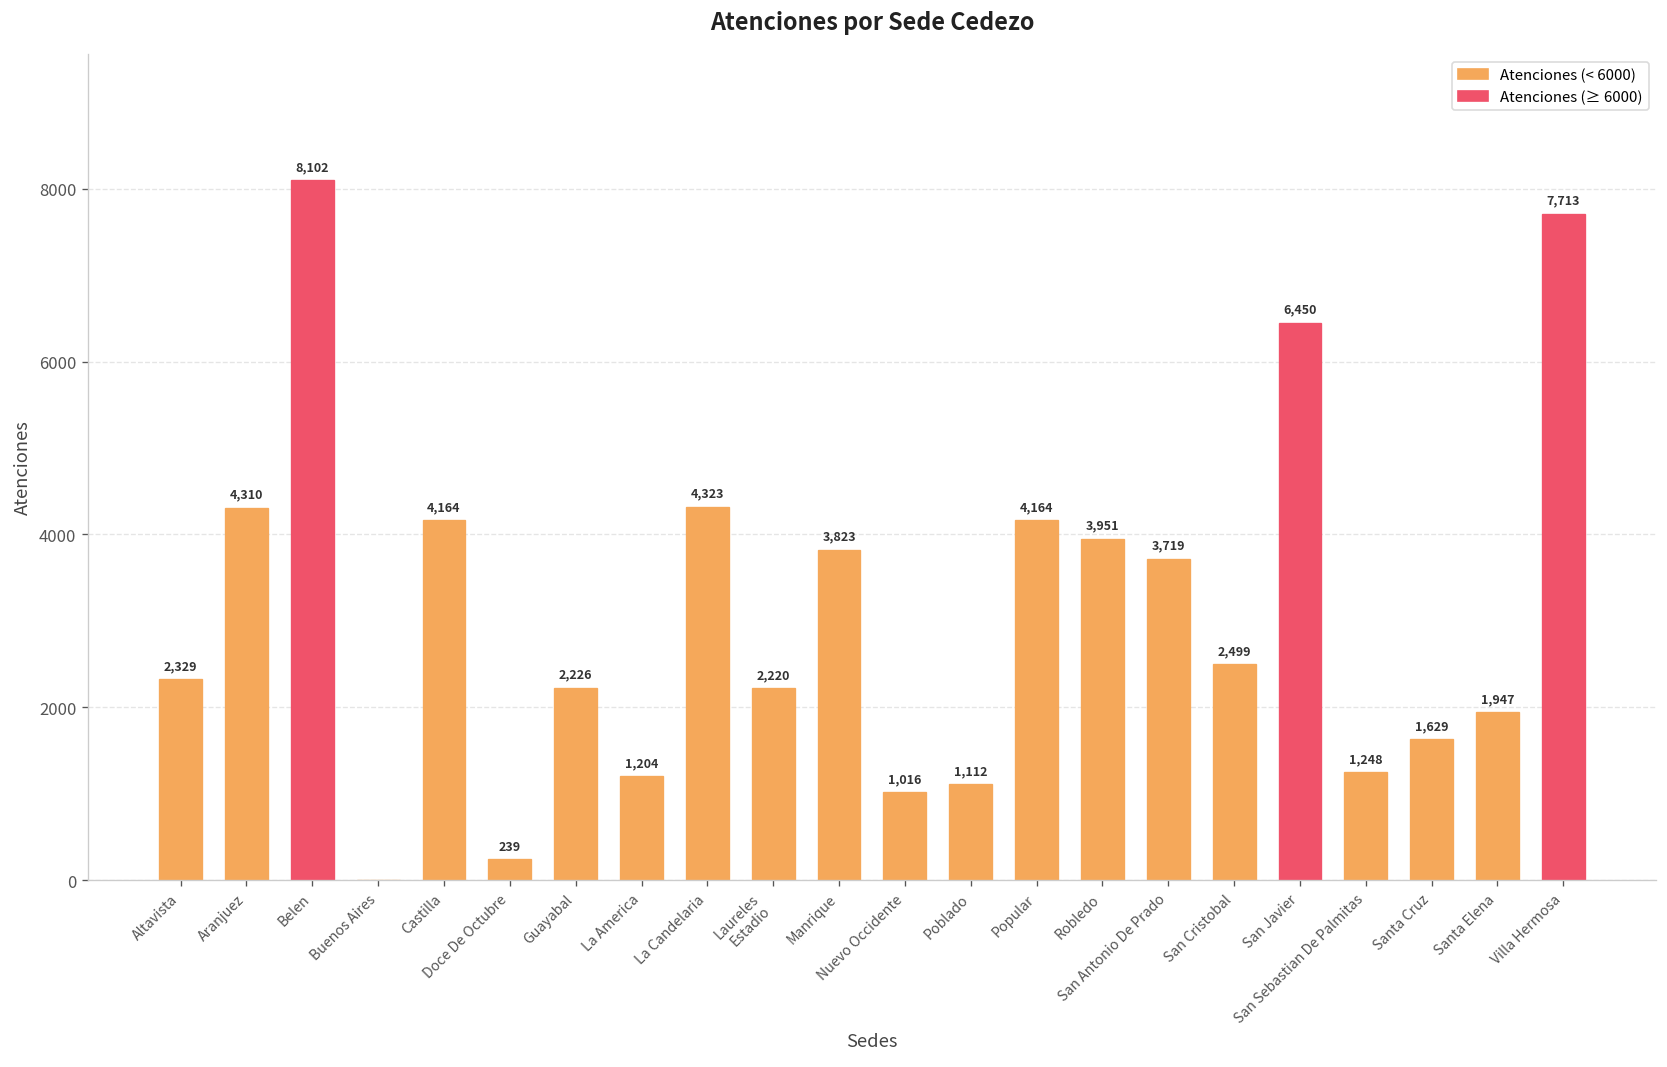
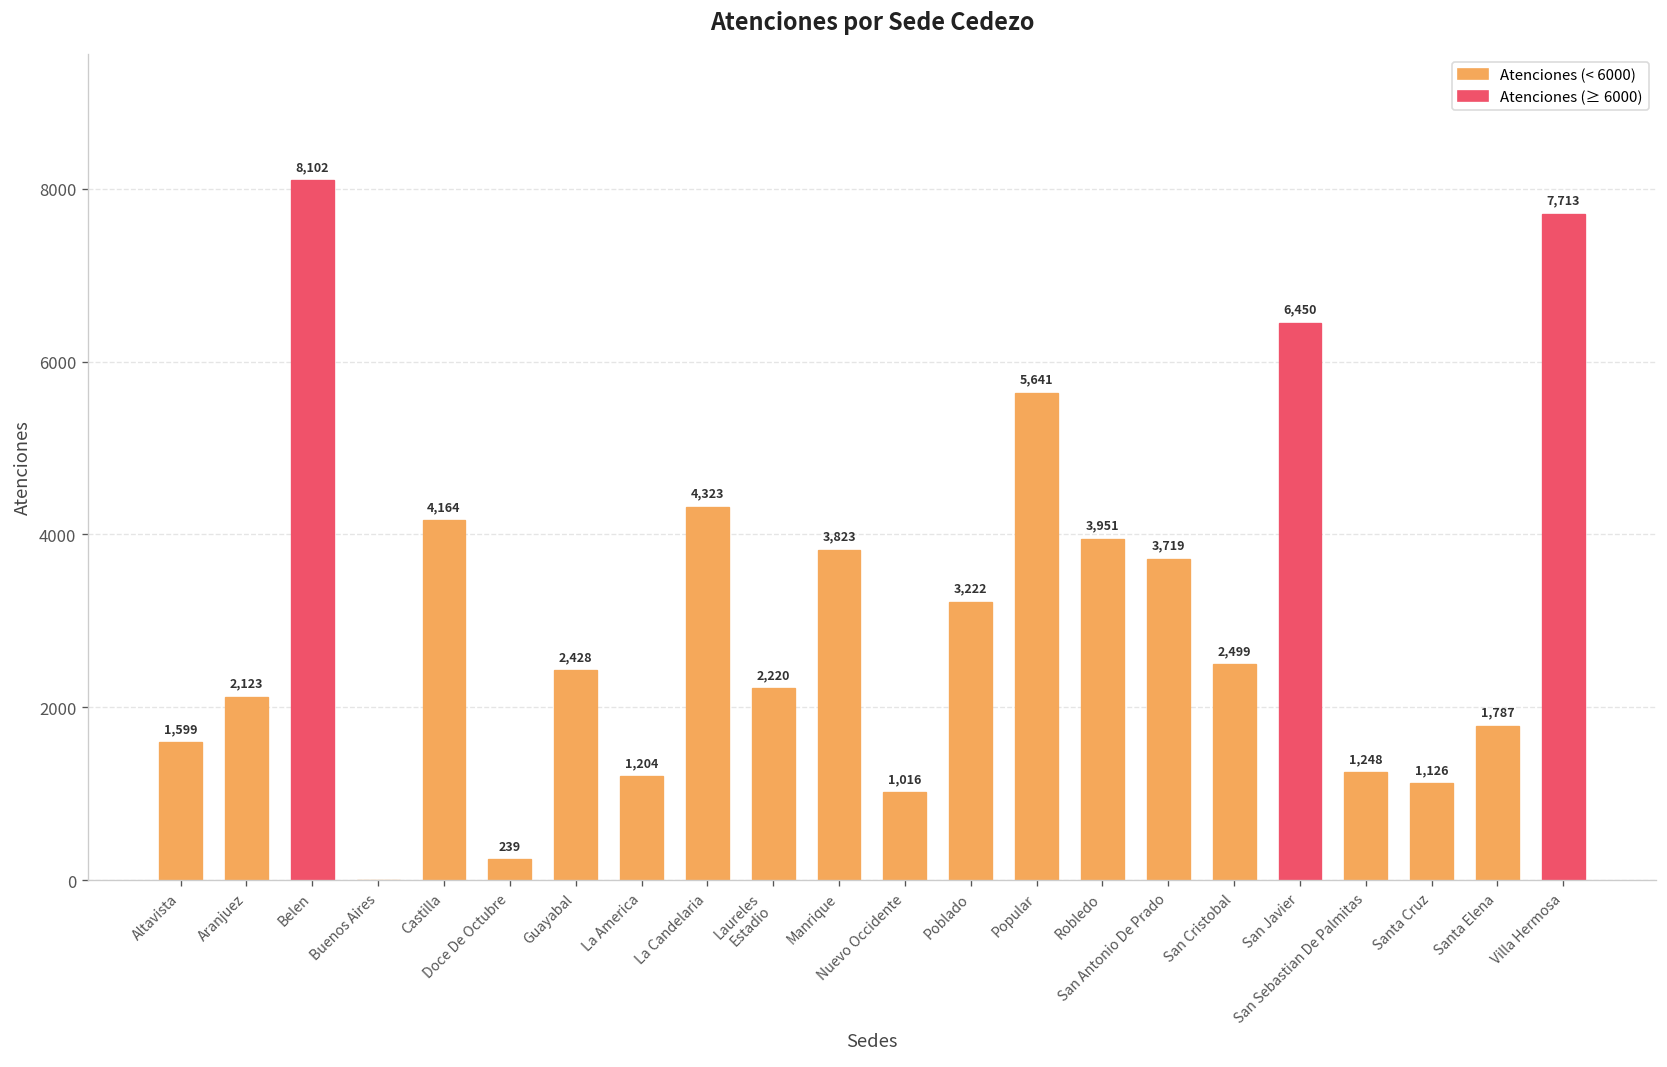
Altavista: 2,329 -> 1,599
Aranjuez: 4,310 -> 2,123
Guayabal: 2,226 -> 2,428
Poblado: 1,112 -> 3,222
Popular: 4,164 -> 5,641
Santa Cruz: 1,629 -> 1,126
Santa Elena: 1,947 -> 1,787
